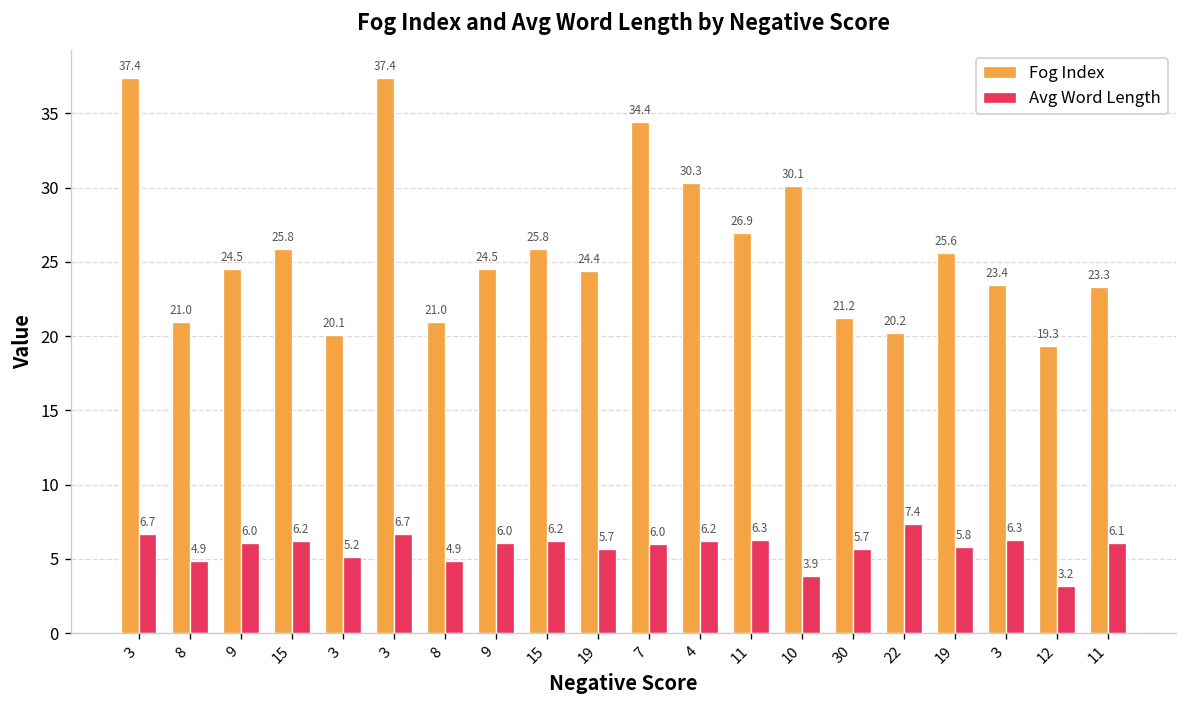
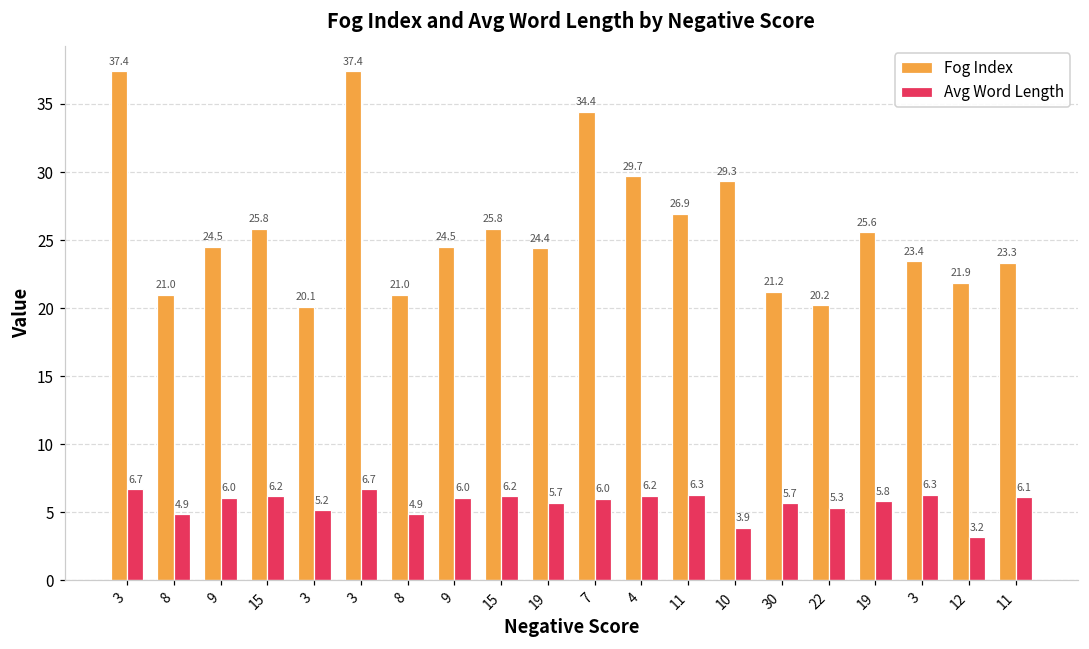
Fog Index, 4: 30.3 -> 29.7
Fog Index, 10: 30.1 -> 29.3
Avg Word Length, 22: 7.4 -> 5.3
Fog Index, 12: 19.3 -> 21.9
